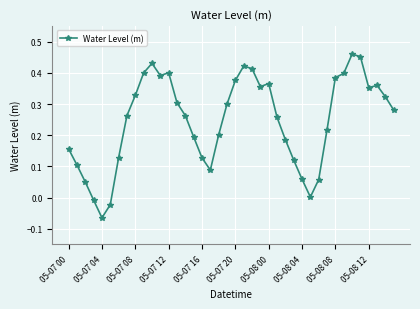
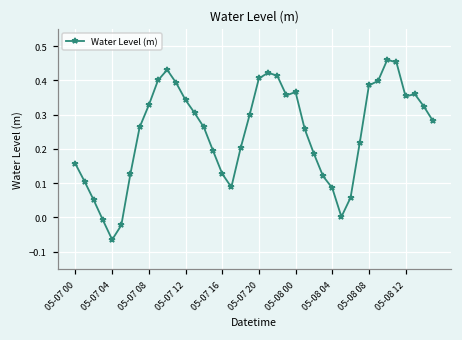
05-07 12: 0.40 -> 0.34
05-07 20: 0.38 -> 0.41
05-08 04: 0.06 -> 0.09
